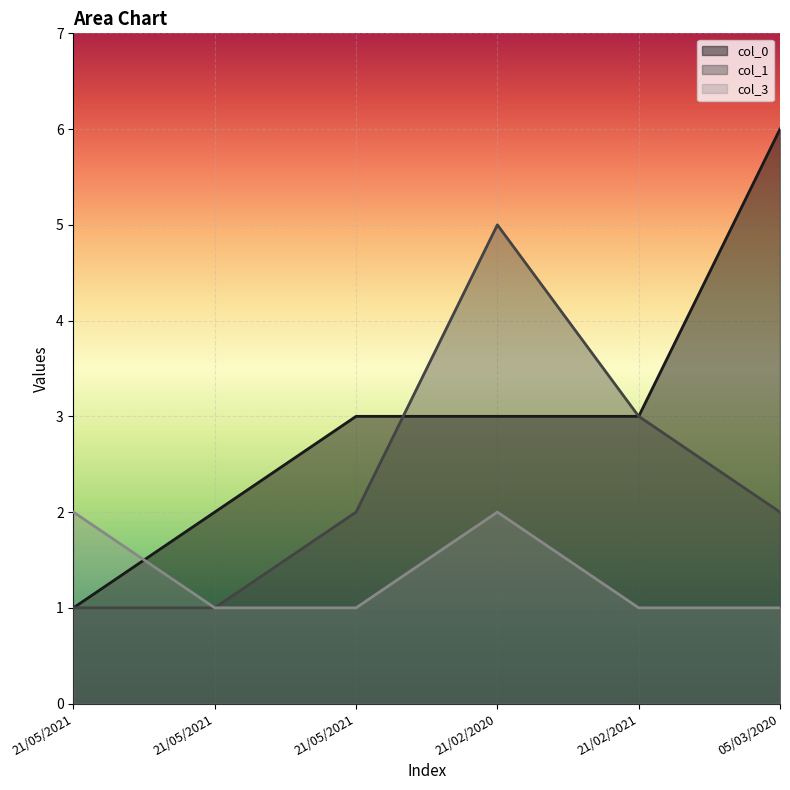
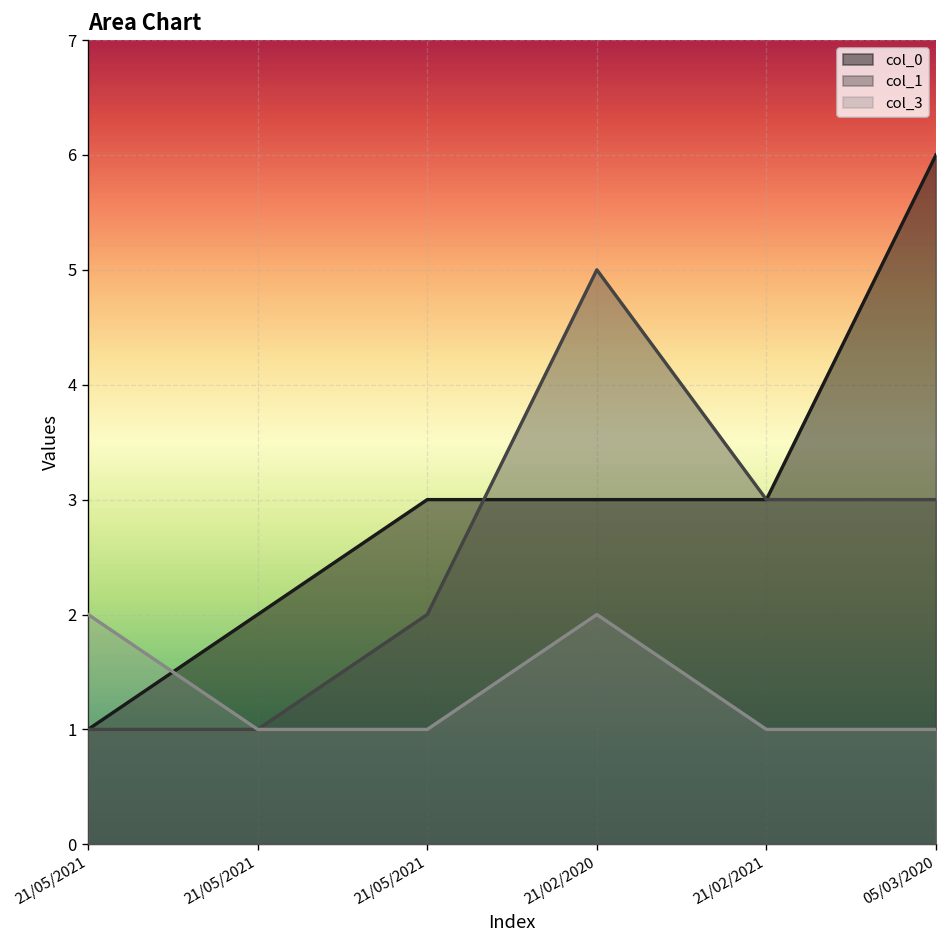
col_1, 05/03/2020: 2 -> 3
